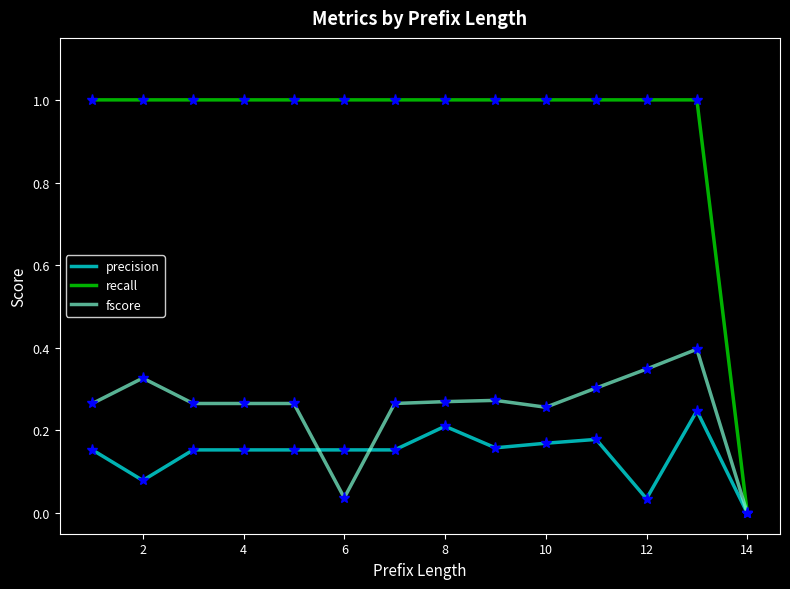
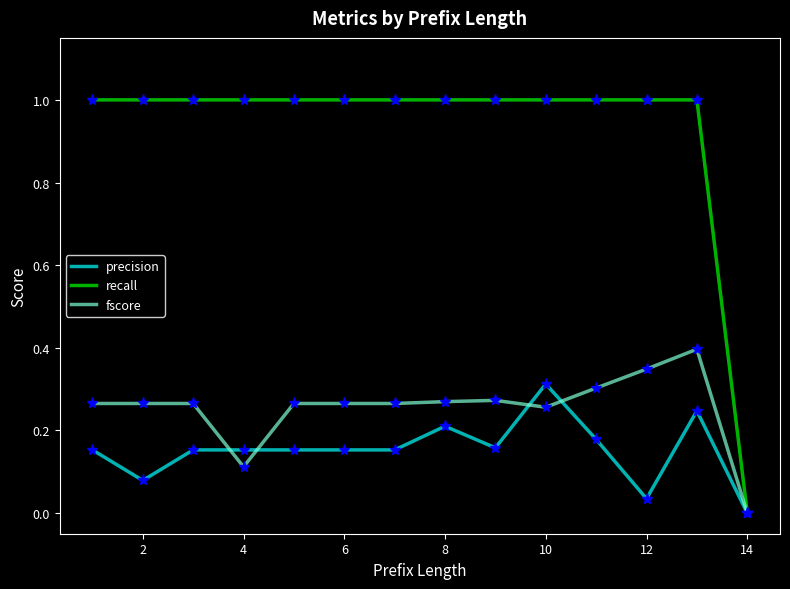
fscore, 2: 0.33 -> 0.27
fscore, 4: 0.27 -> 0.11
fscore, 6: 0.04 -> 0.27
precision, 10: 0.17 -> 0.31
